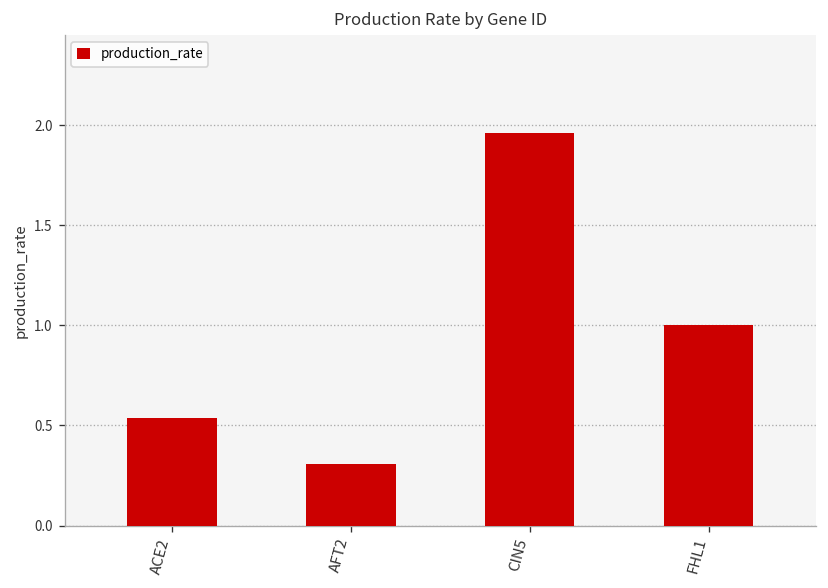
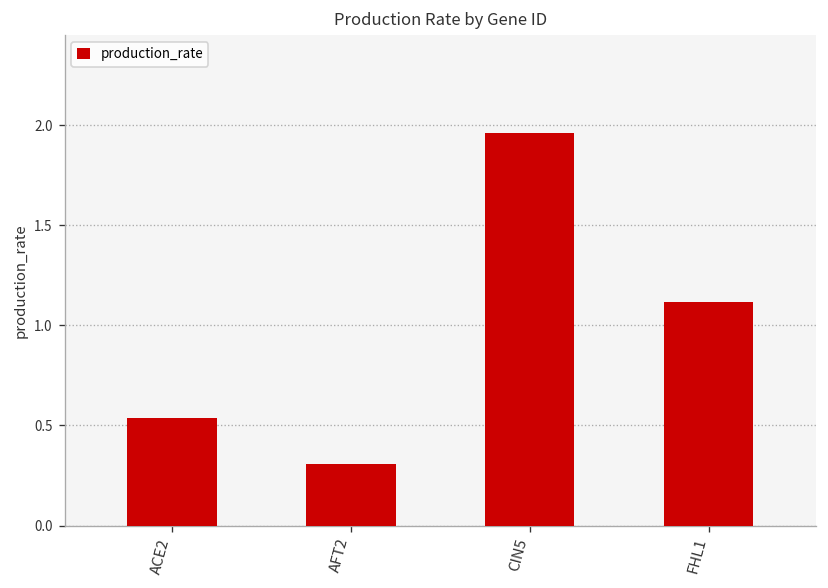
FHL1: 1.00 -> 1.12
